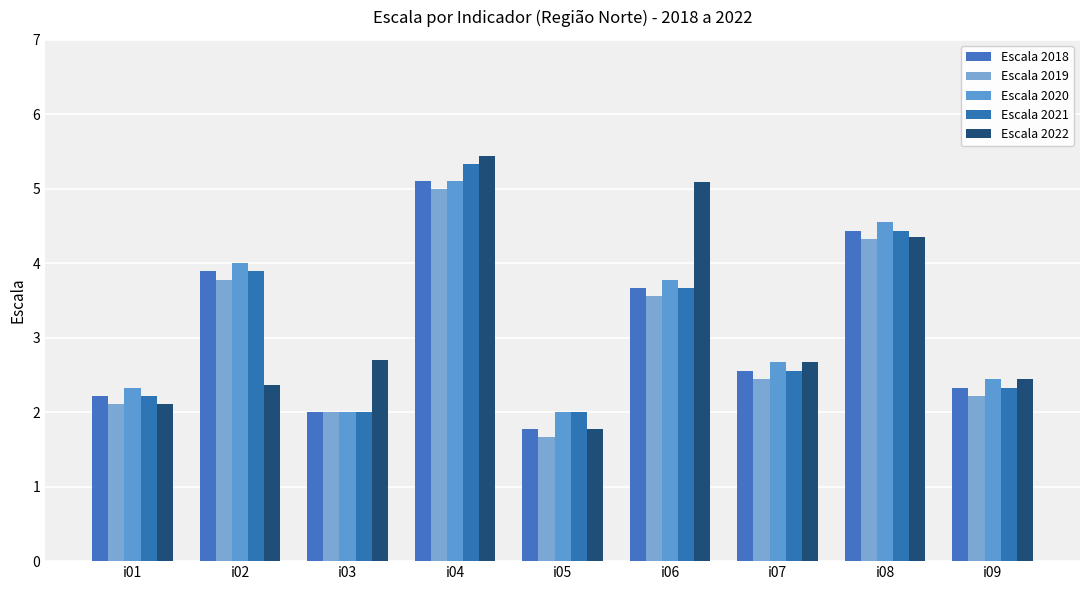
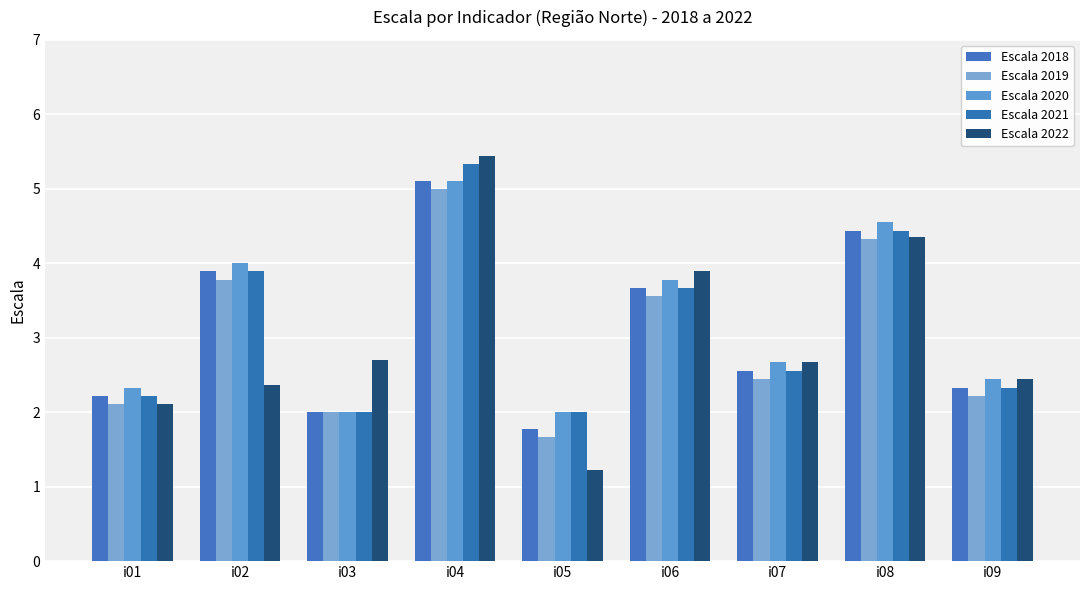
Escala 2022, i05: 1.8 -> 1.2
Escala 2022, i06: 5.1 -> 3.9
